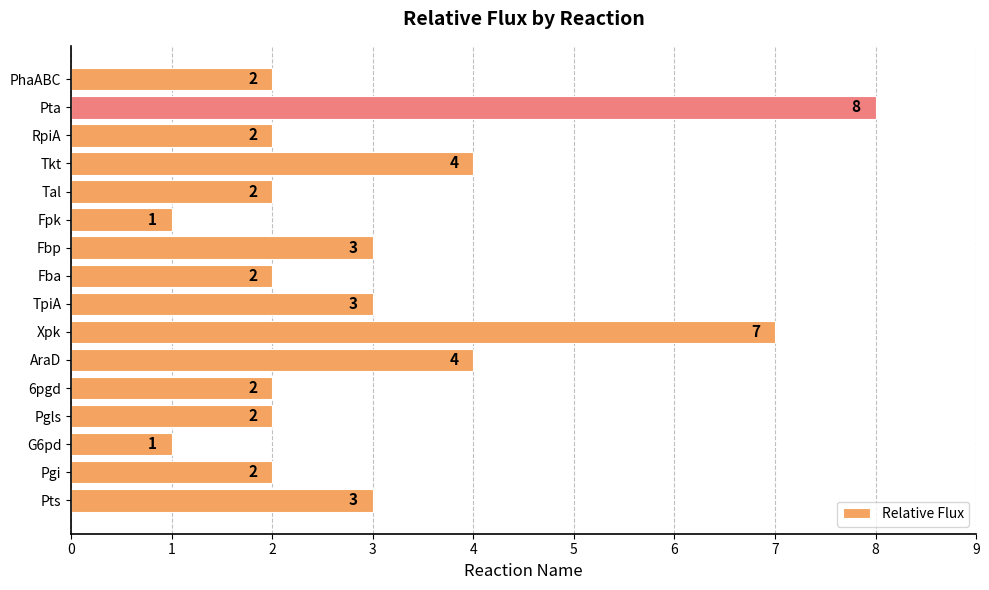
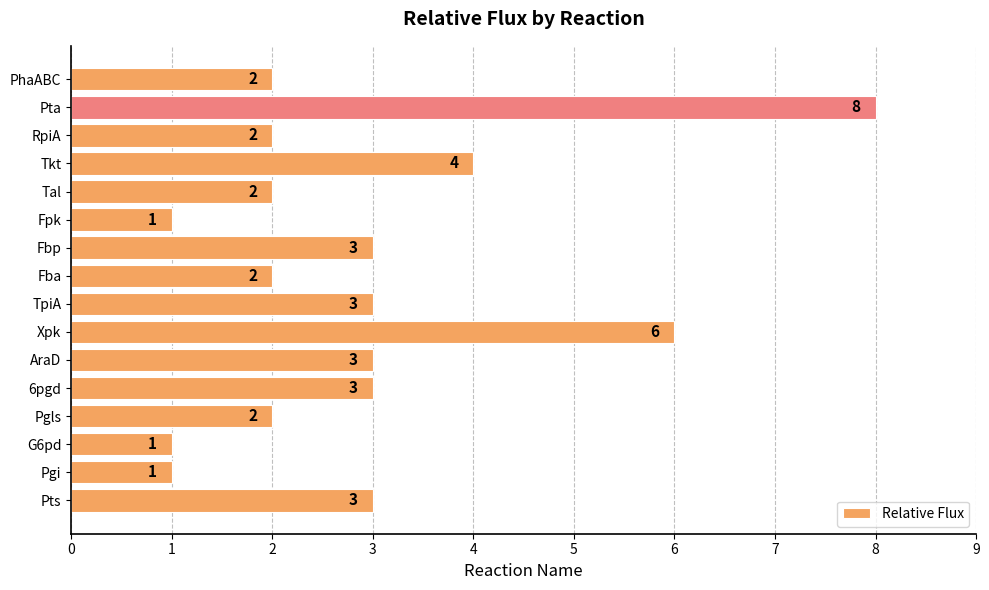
Xpk: 7 -> 6
AraD: 4 -> 3
6pgd: 2 -> 3
Pgi: 2 -> 1
